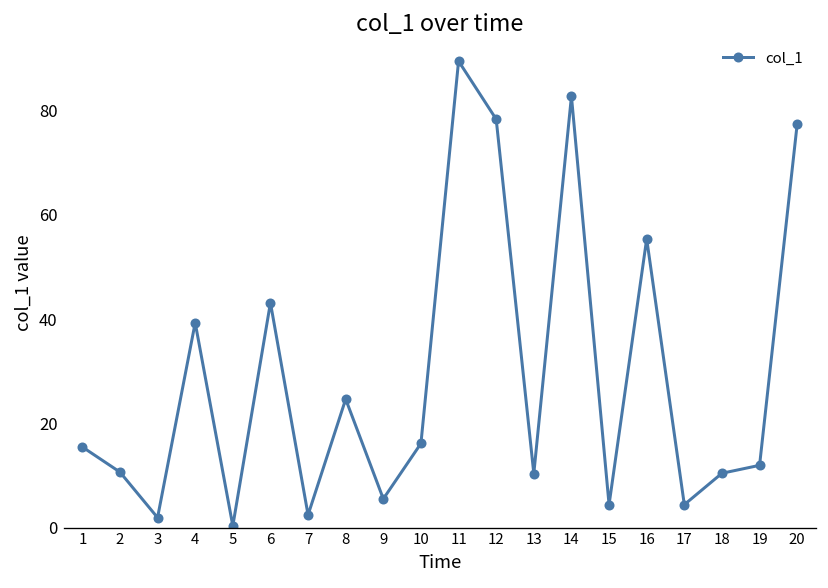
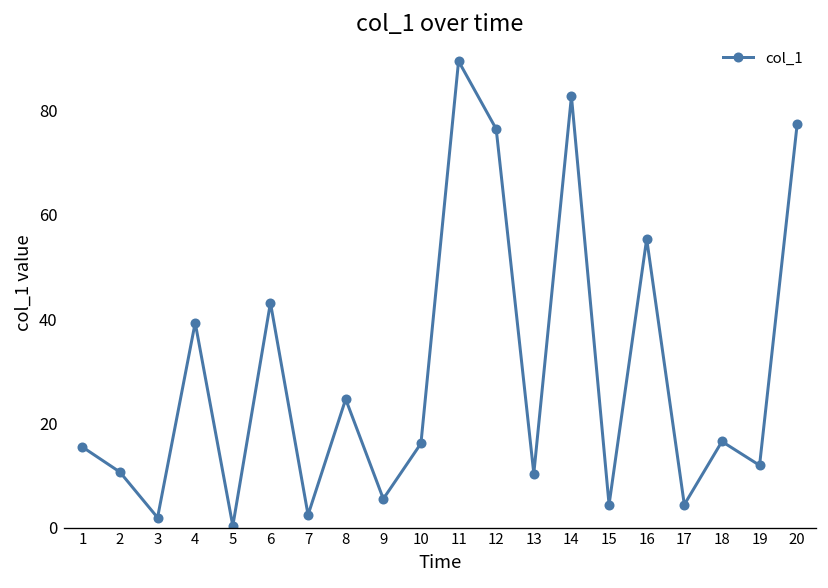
12: 78 -> 76
18: 10 -> 17
